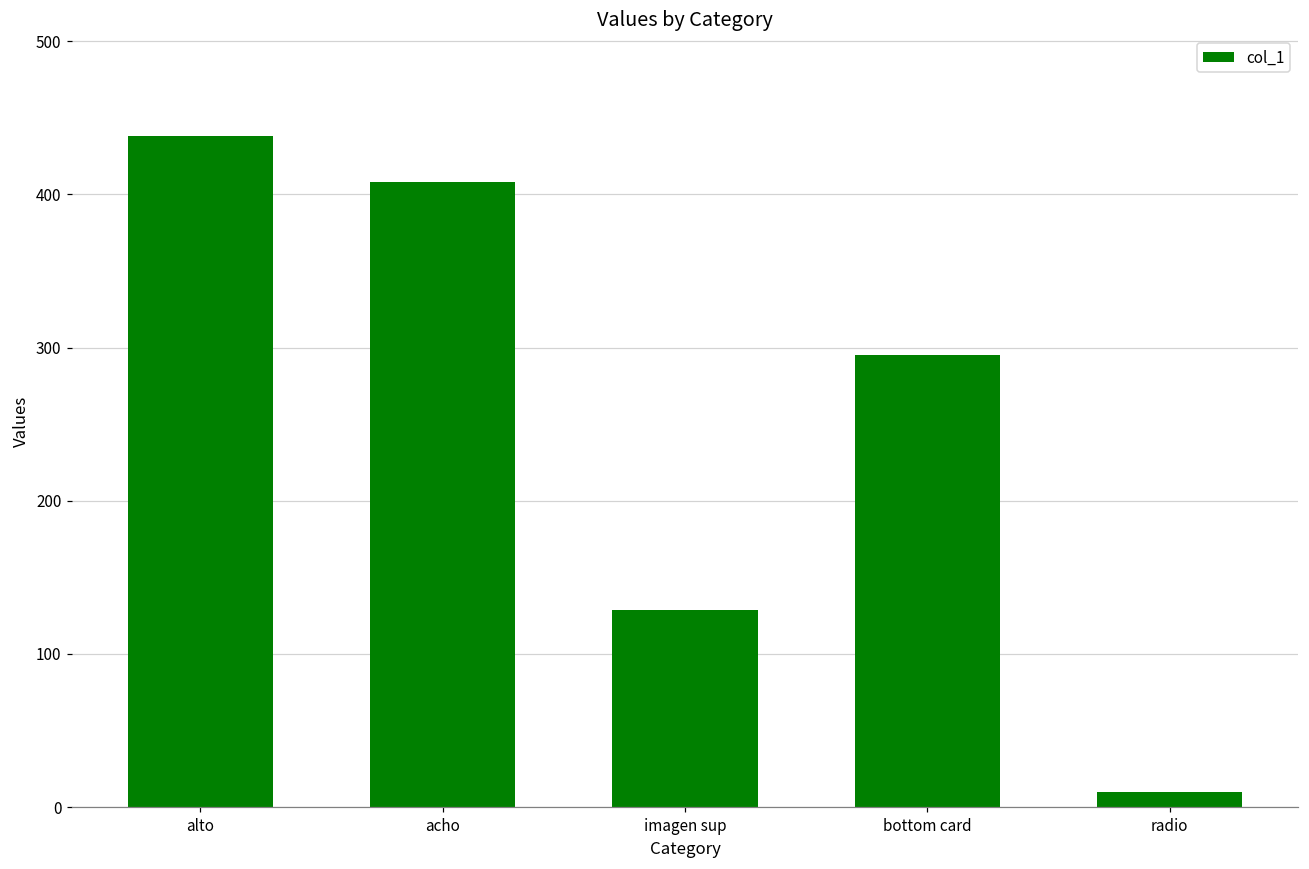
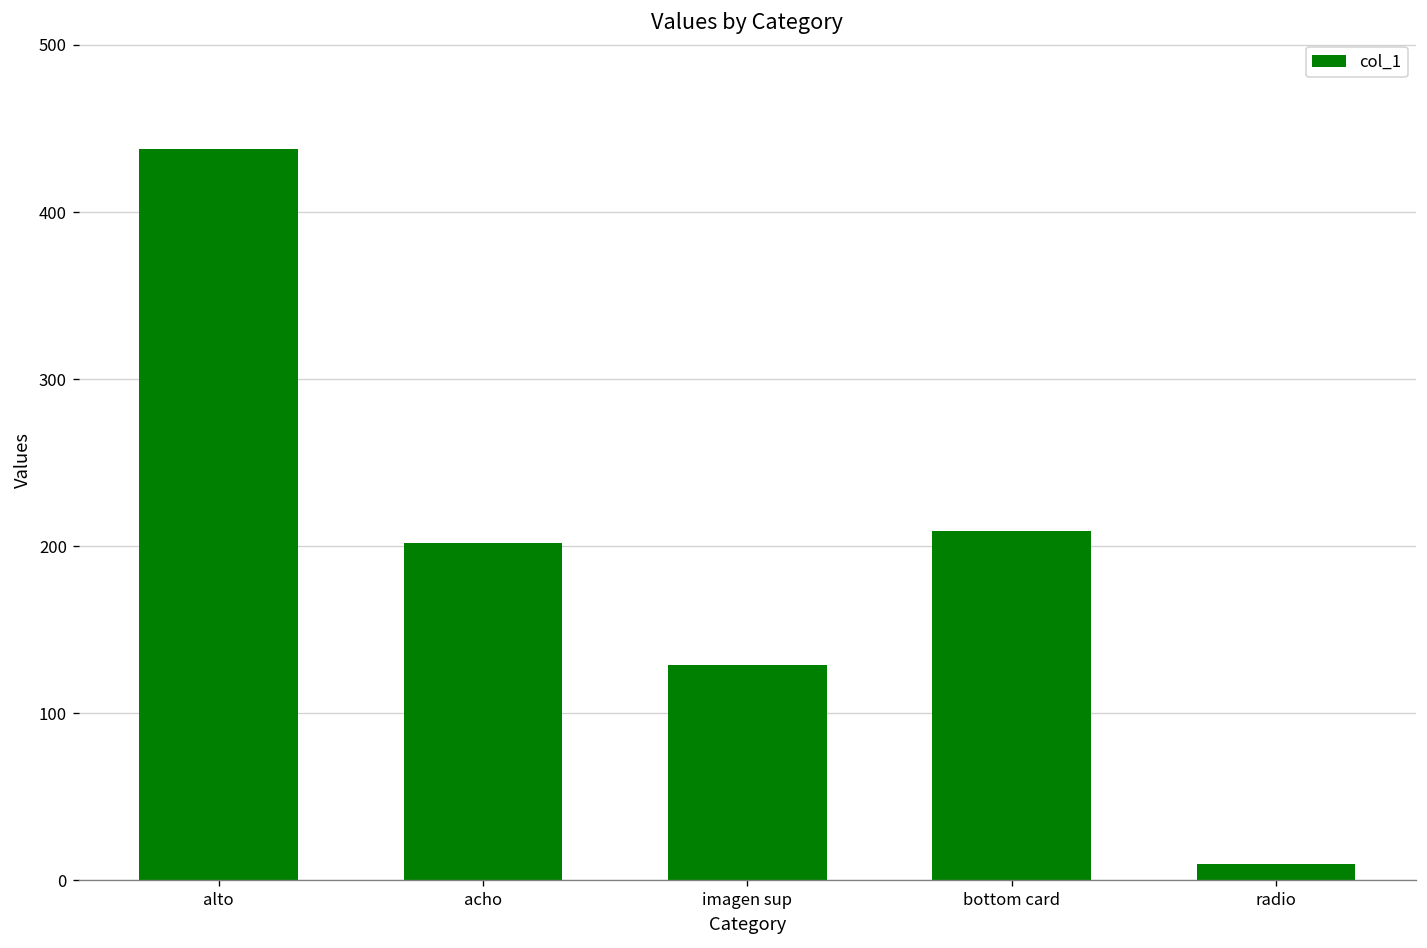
acho: 408 -> 202
bottom card: 295 -> 209
